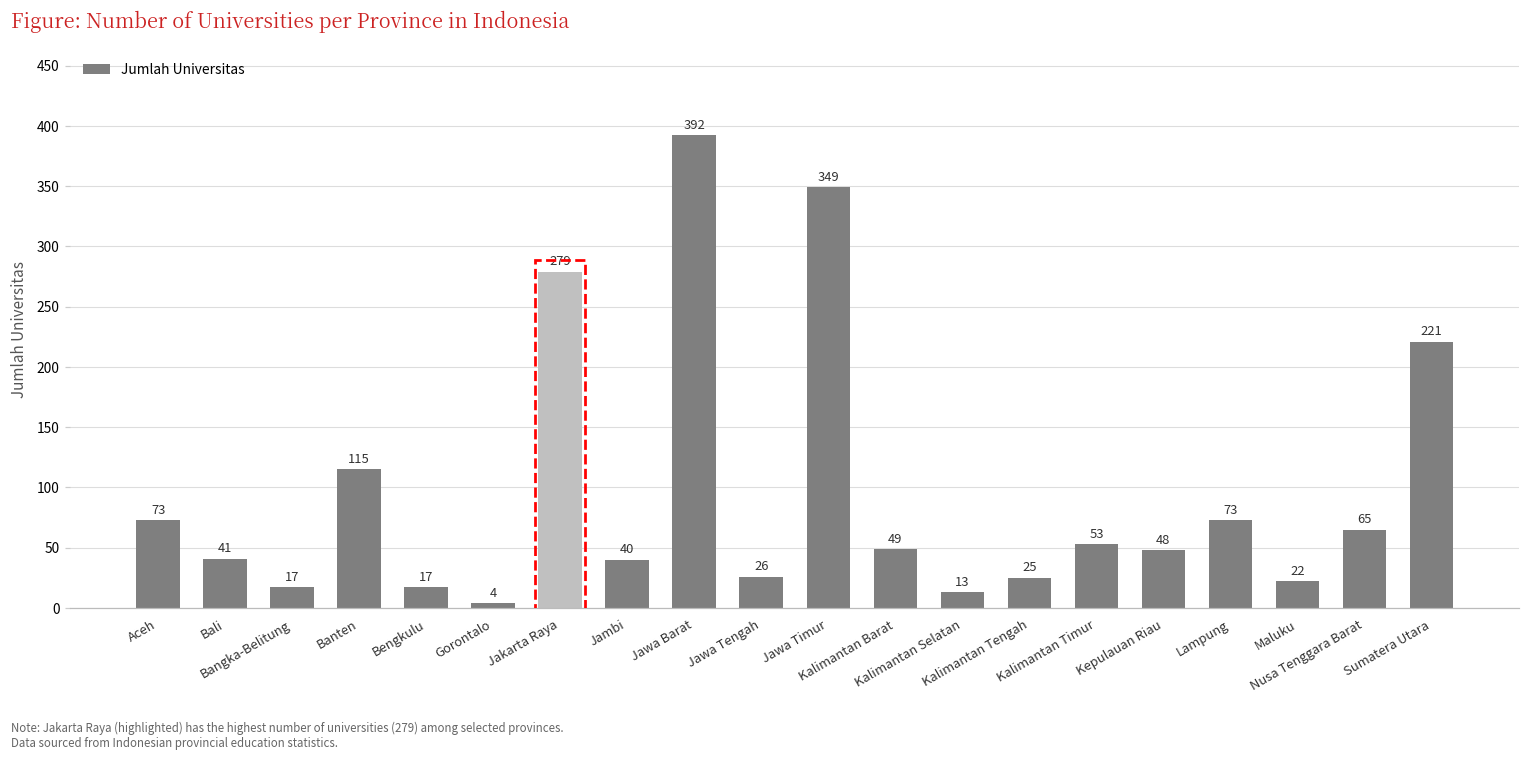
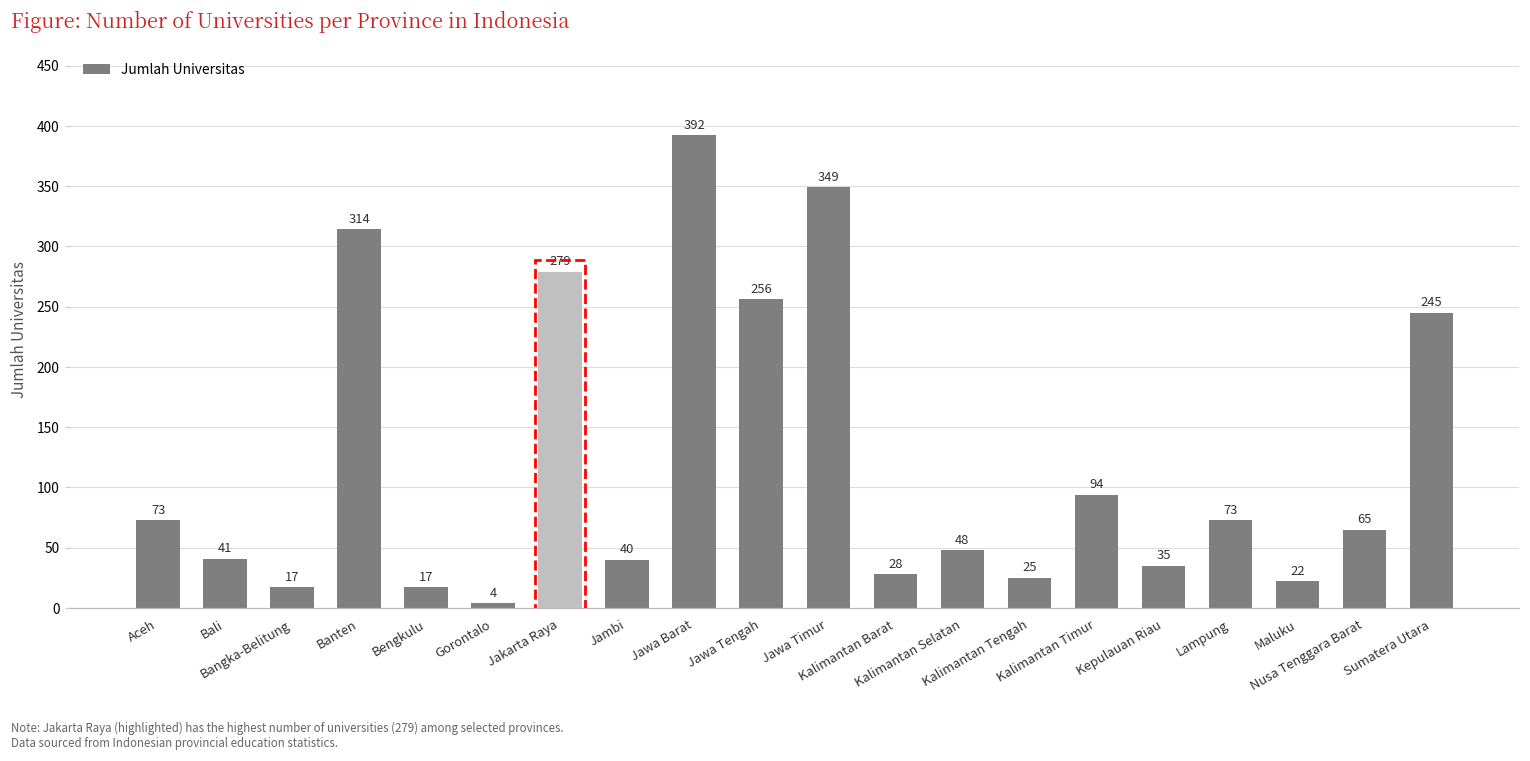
Banten: 115 -> 314
Jawa Tengah: 26 -> 256
Kalimantan Barat: 49 -> 28
Kalimantan Selatan: 13 -> 48
Kalimantan Timur: 53 -> 94
Kepulauan Riau: 48 -> 35
Sumatera Utara: 221 -> 245
